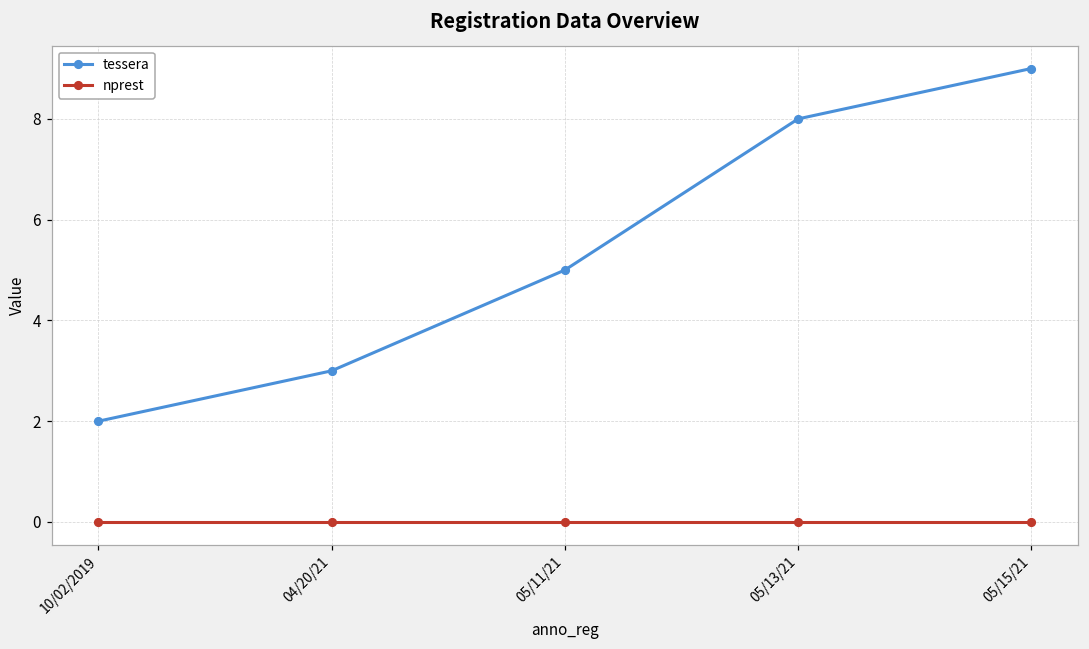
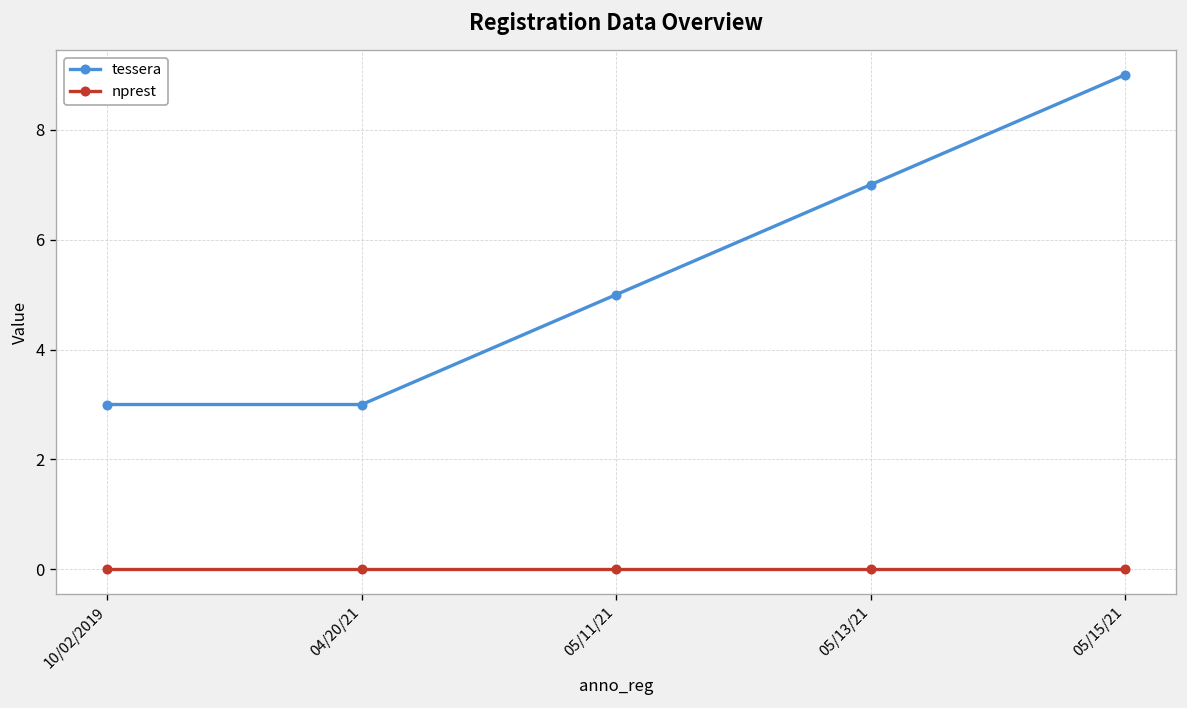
tessera, 10/02/2019: 2 -> 3
tessera, 05/13/21: 8 -> 7
